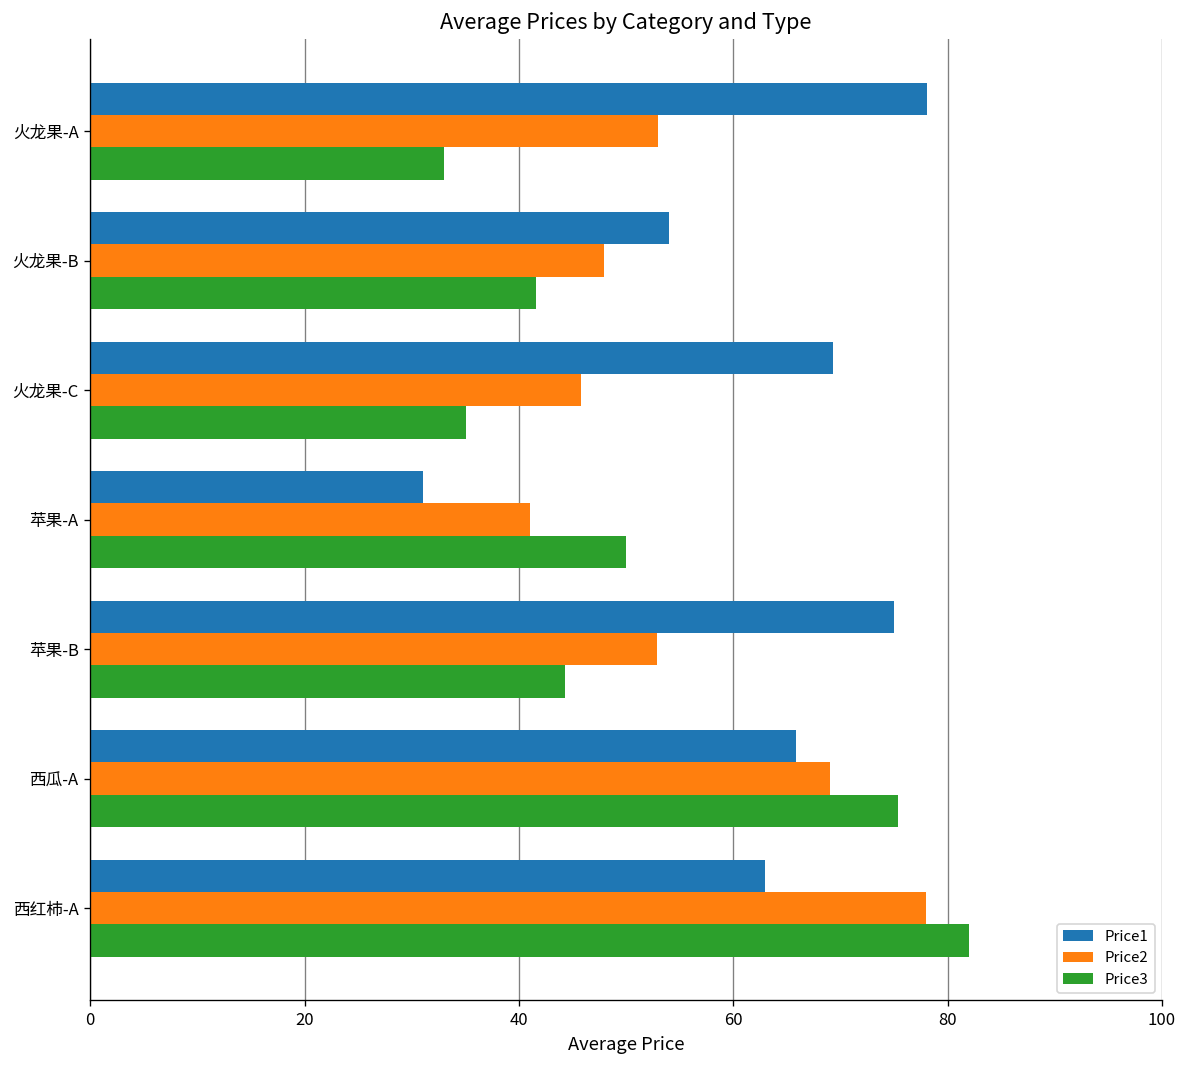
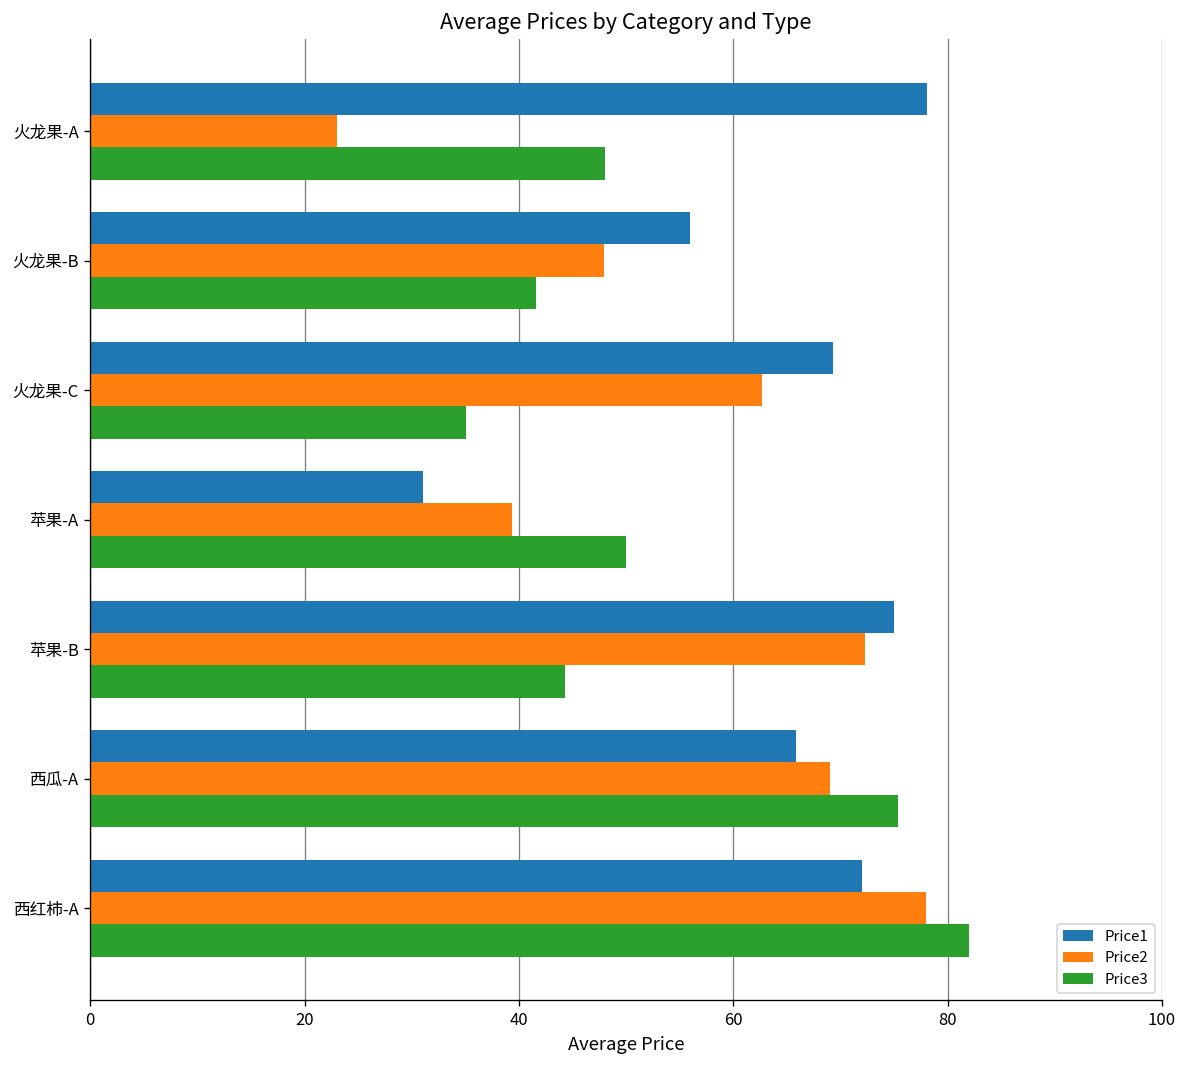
Price2, 火龙果-A: 53 -> 23
Price3, 火龙果-A: 33 -> 48
Price1, 火龙果-B: 54 -> 56
Price2, 火龙果-C: 46 -> 63
Price2, 苹果-A: 41 -> 39
Price2, 苹果-B: 53 -> 72
Price1, 西红柿-A: 63 -> 72
